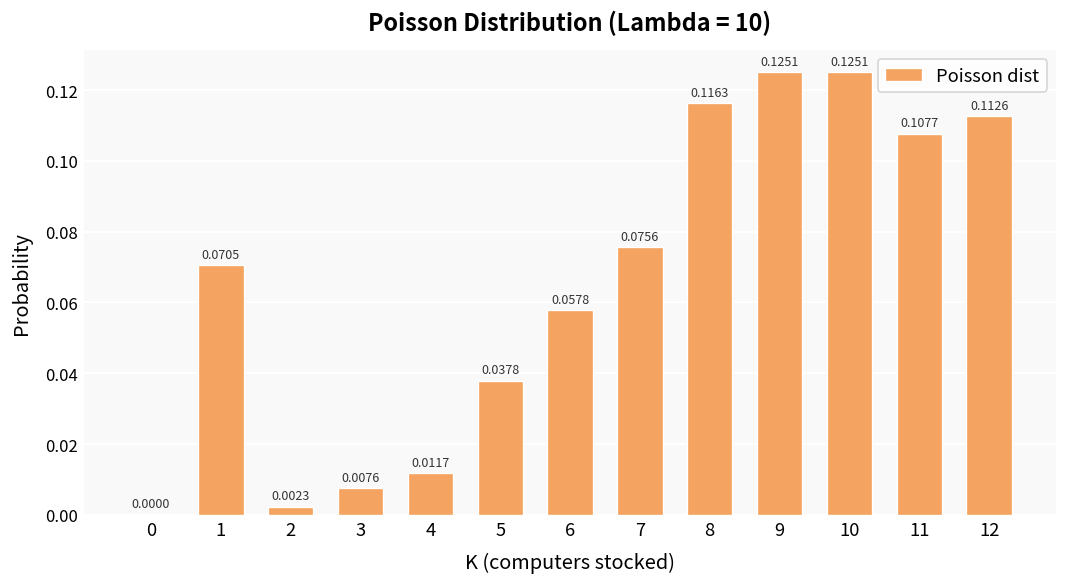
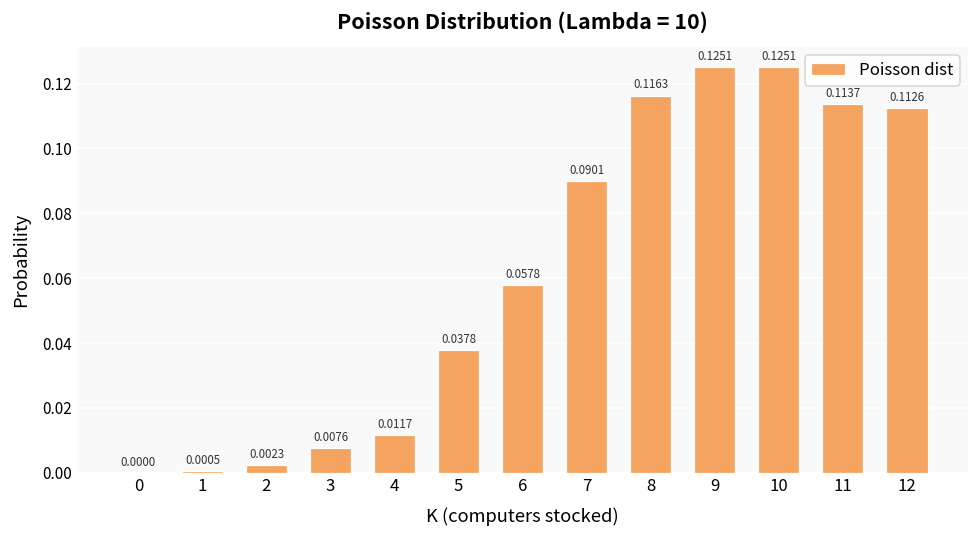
1: 0.0705 -> 0.0005
7: 0.0756 -> 0.0901
11: 0.1077 -> 0.1137
